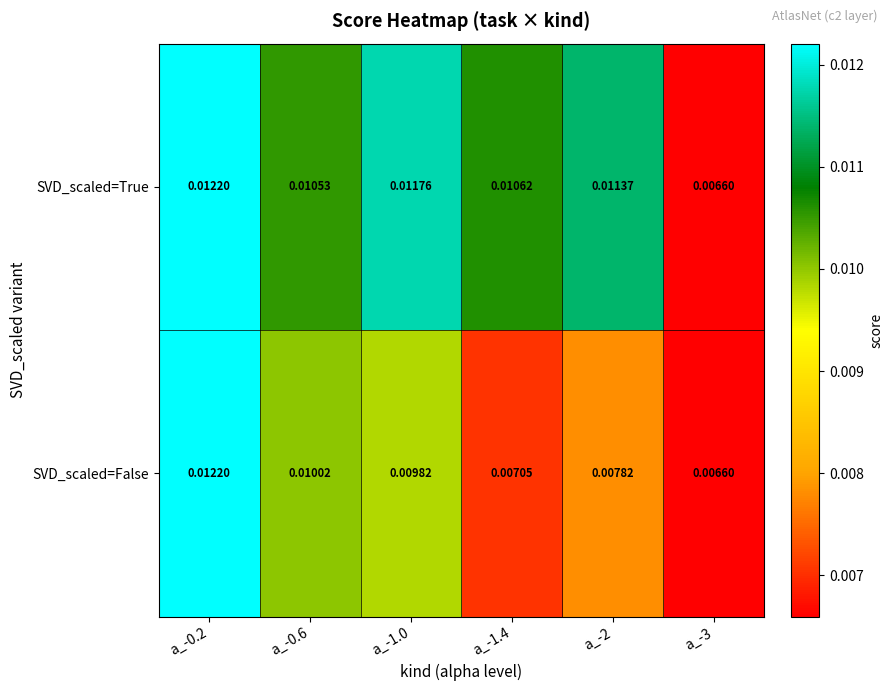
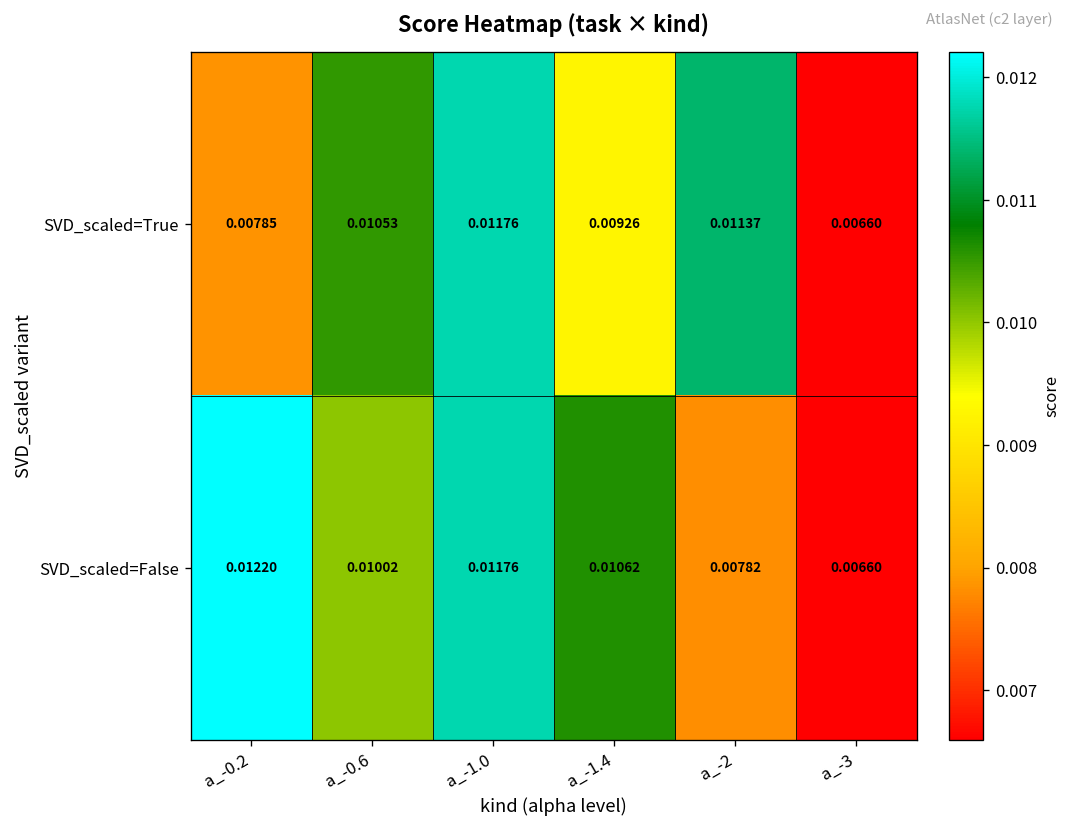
SVD_scaled=True, a_-0.2: 0.01220 -> 0.00785
SVD_scaled=True, a_-1.4: 0.01062 -> 0.00926
SVD_scaled=False, a_-1.0: 0.00982 -> 0.01176
SVD_scaled=False, a_-1.4: 0.00705 -> 0.01062
